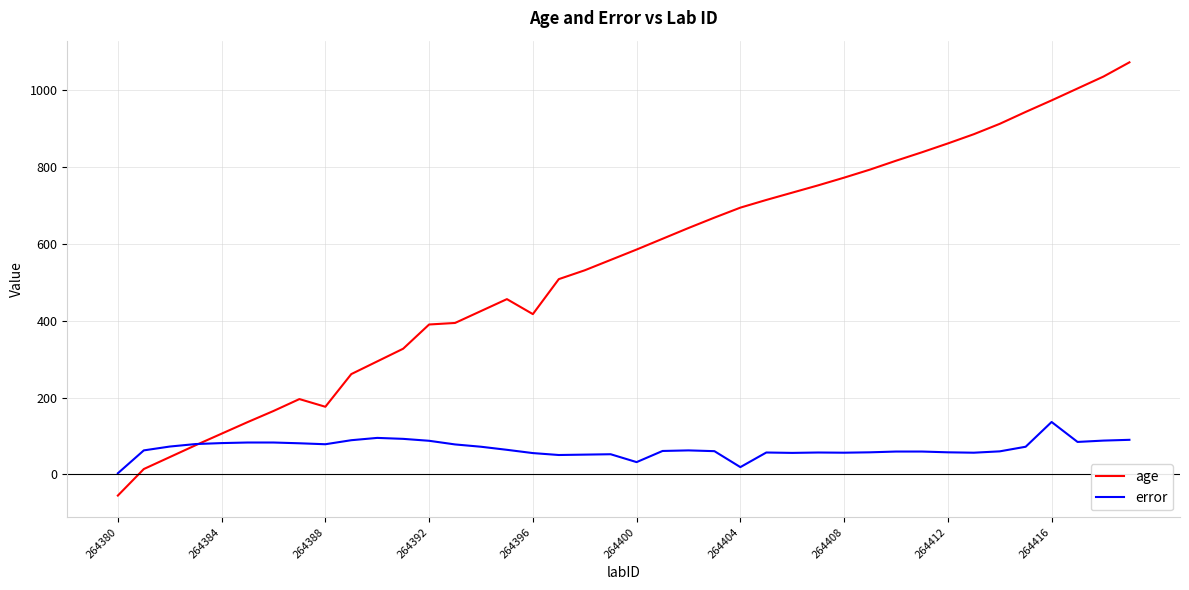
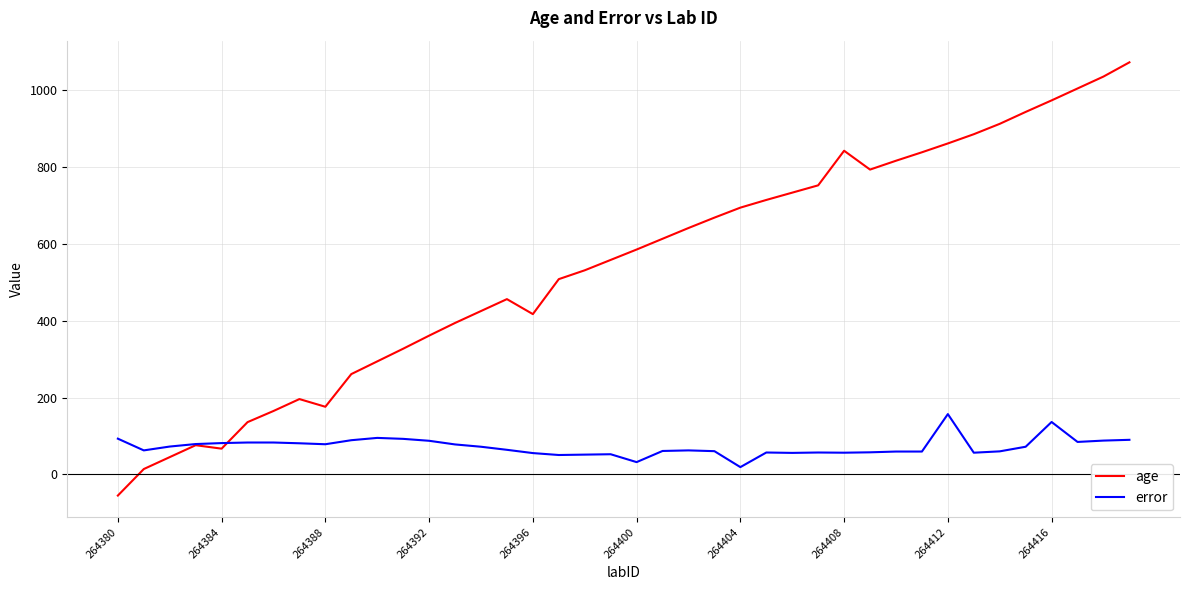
error, 264380: 0 -> 90
age, 264384: 110 -> 70
age, 264392: 390 -> 360
age, 264408: 770 -> 840
error, 264412: 60 -> 160
